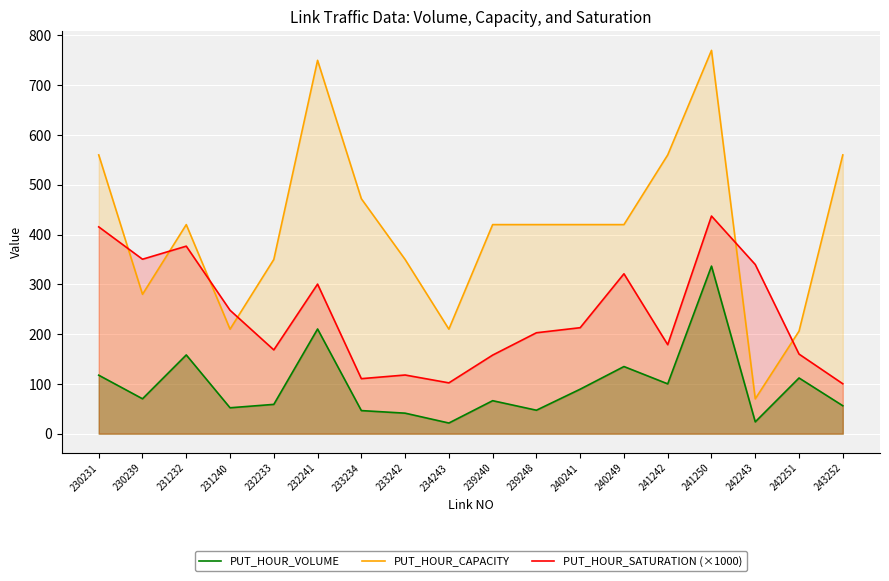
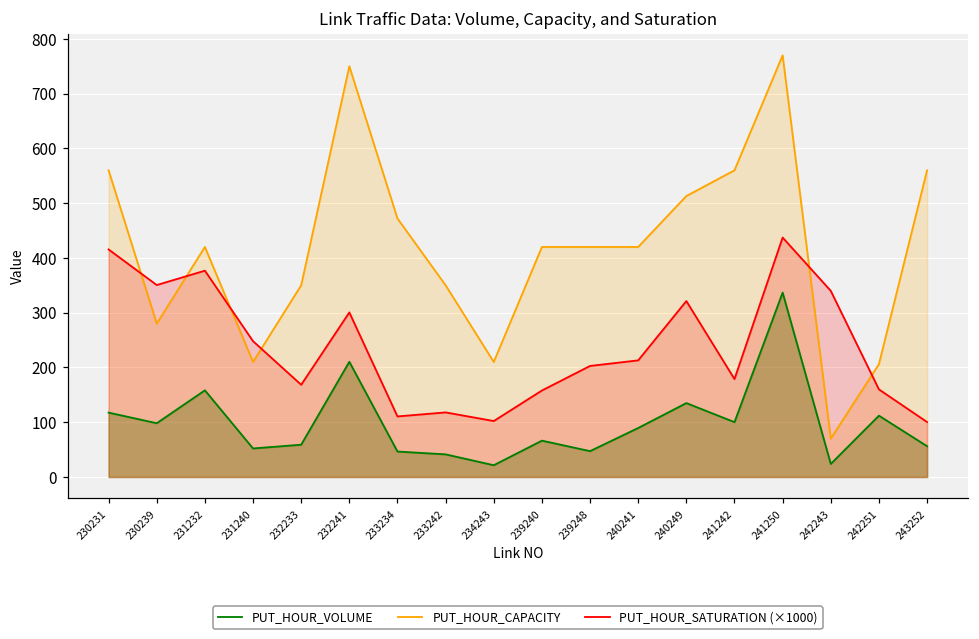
PUT_HOUR_VOLUME, 230239: 70 -> 100
PUT_HOUR_CAPACITY, 240249: 420 -> 510
